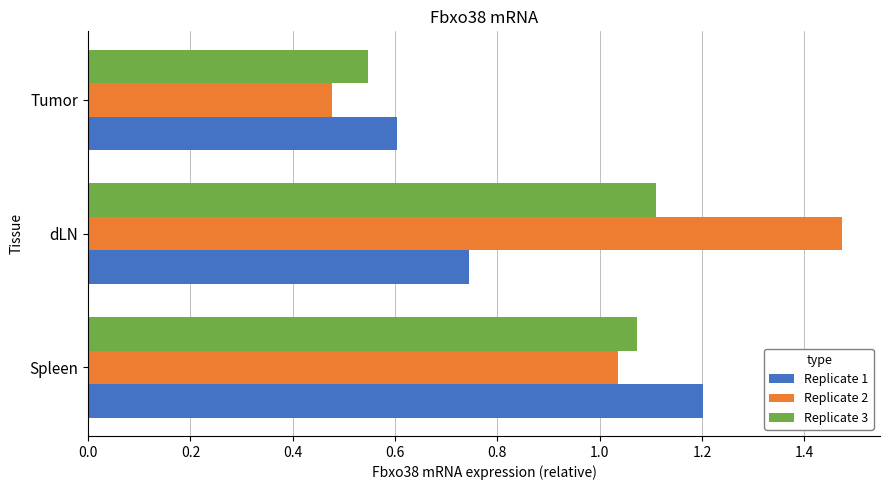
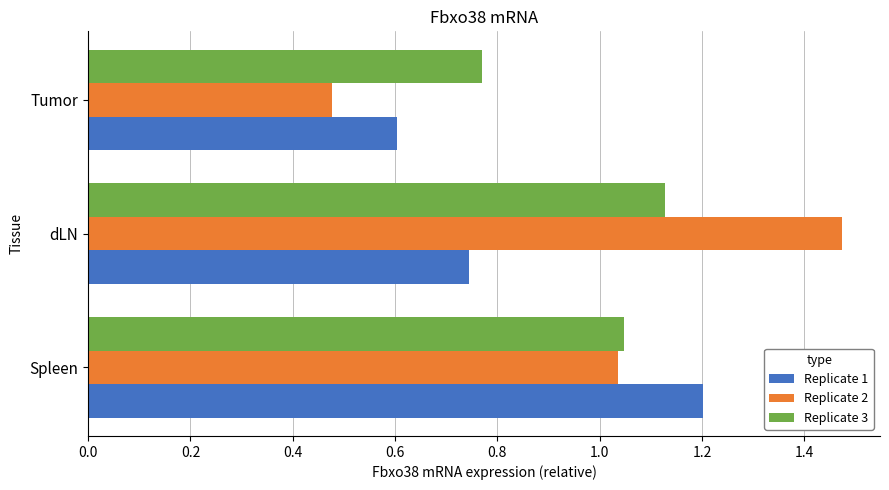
Replicate 3, Tumor: 0.55 -> 0.77
Replicate 3, dLN: 1.11 -> 1.13
Replicate 3, Spleen: 1.07 -> 1.05
